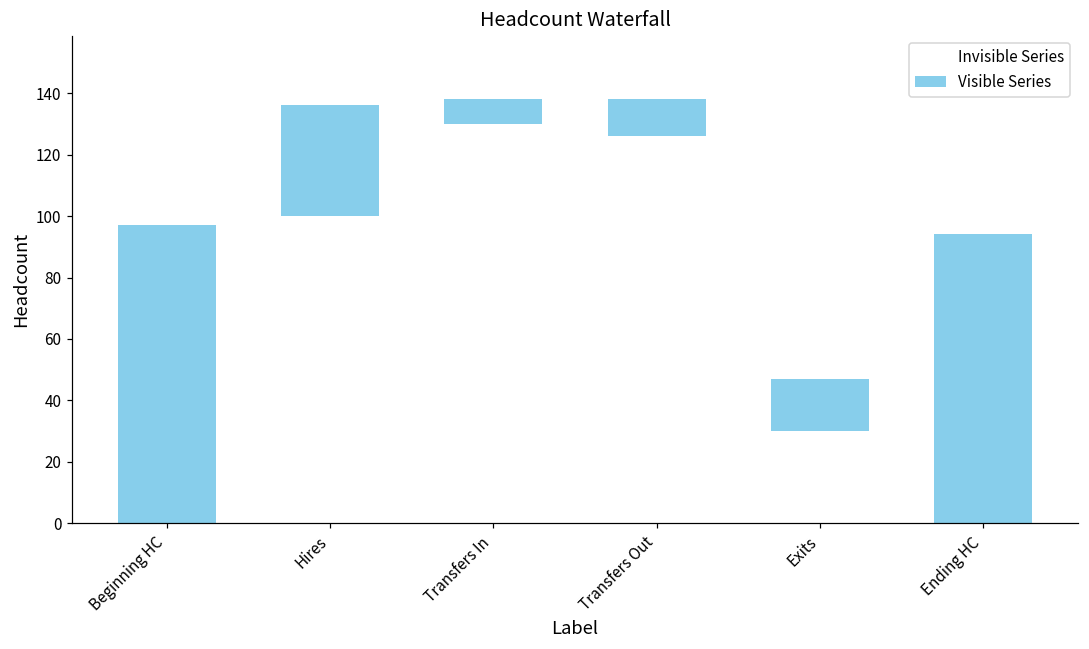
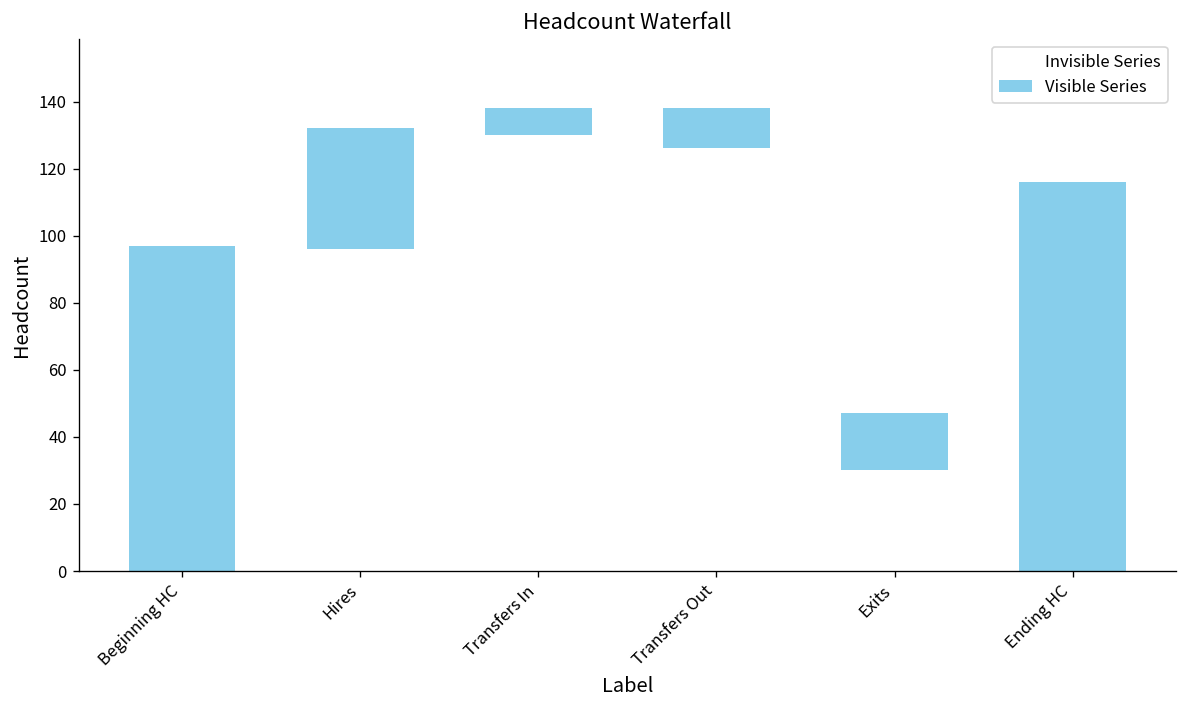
Invisible Series, Hires: 100 -> 96
Visible Series, Ending HC: 94 -> 116
